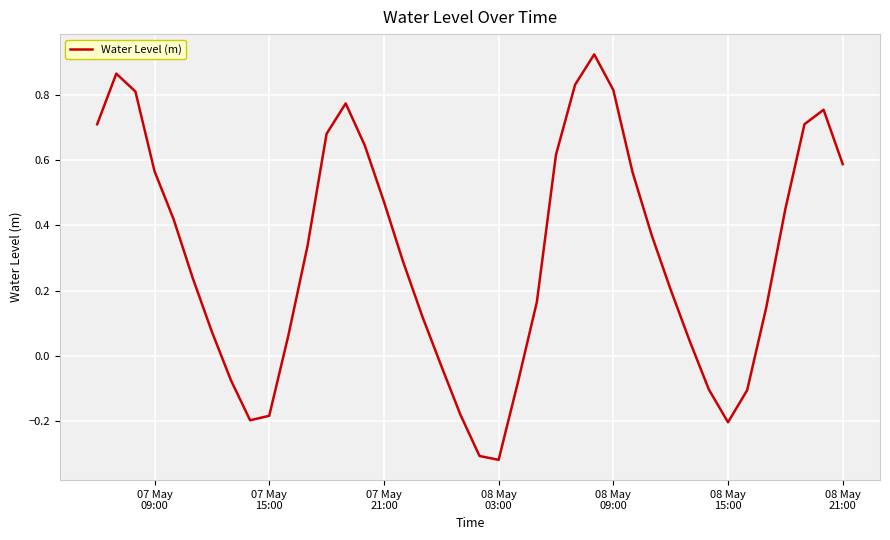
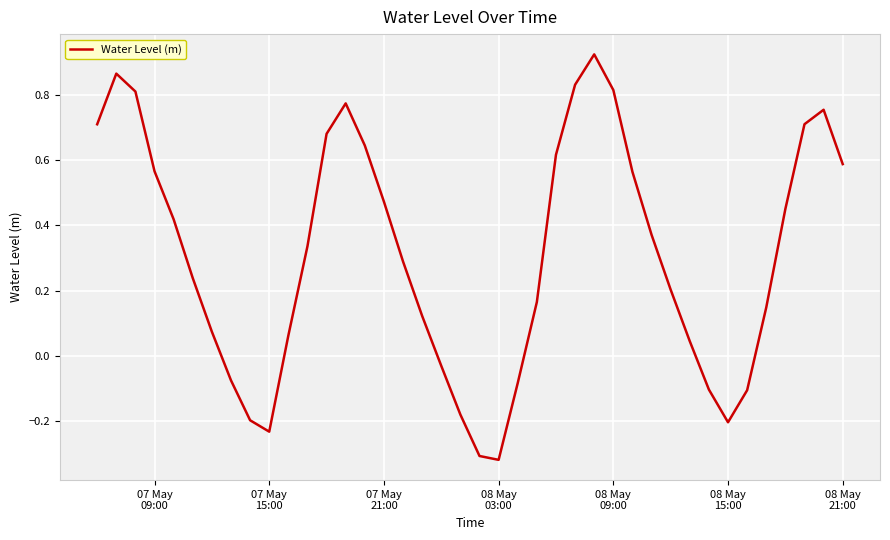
07 May 15:00: -0.18 -> -0.23
